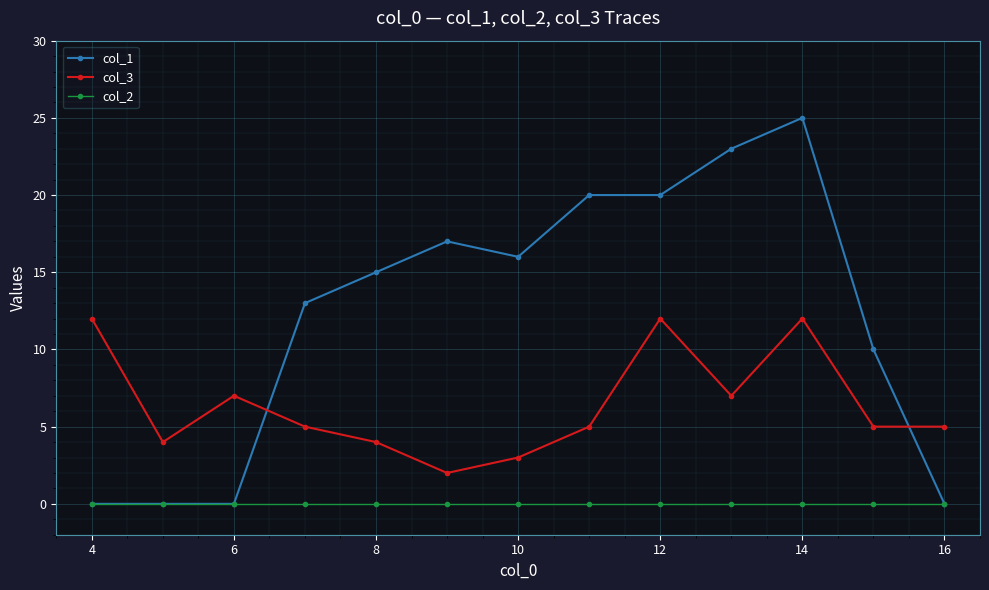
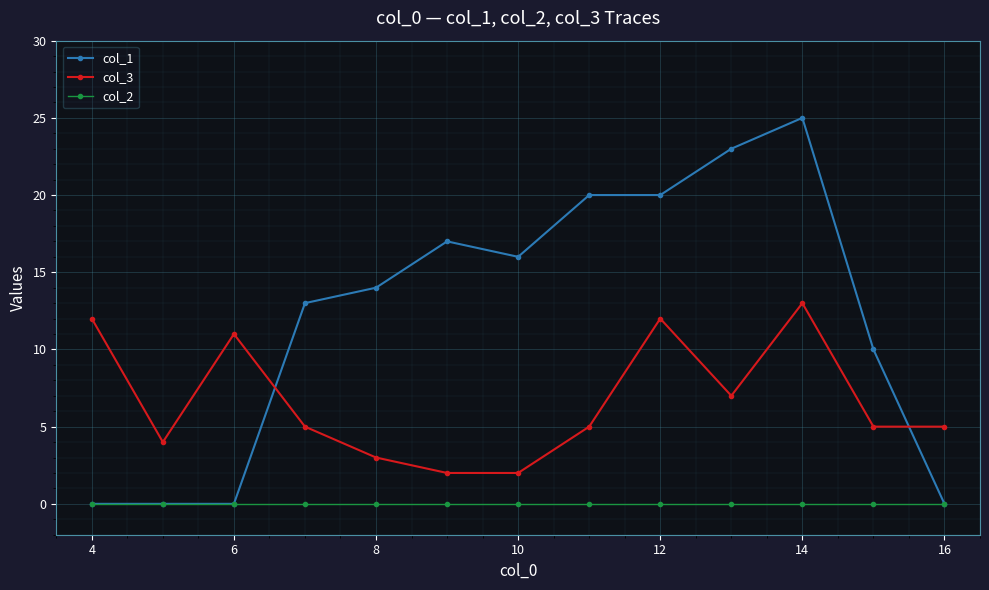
col_3, 6: 7 -> 11
col_1, 8: 15 -> 14
col_3, 8: 4 -> 3
col_3, 10: 3 -> 2
col_3, 14: 12 -> 13
